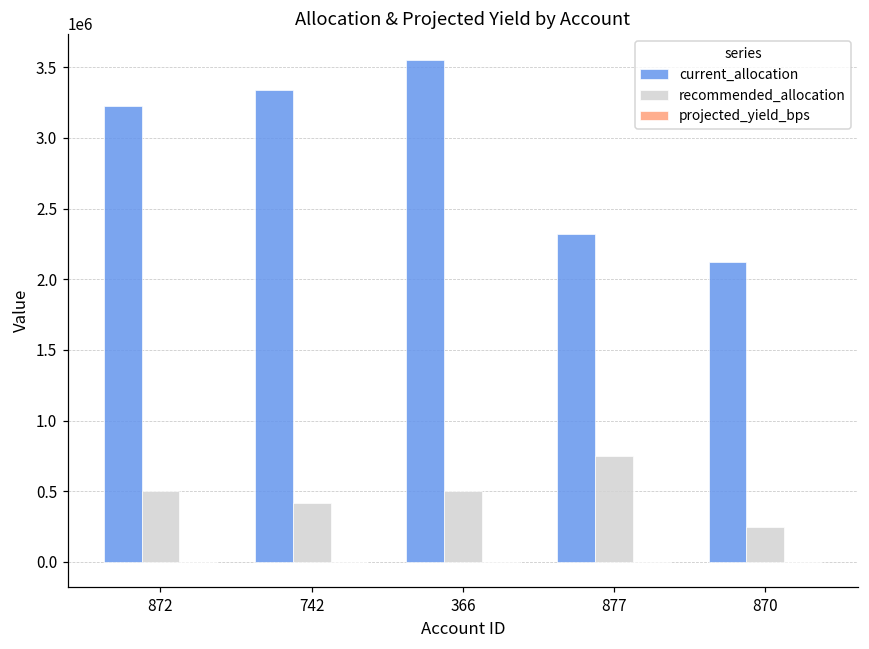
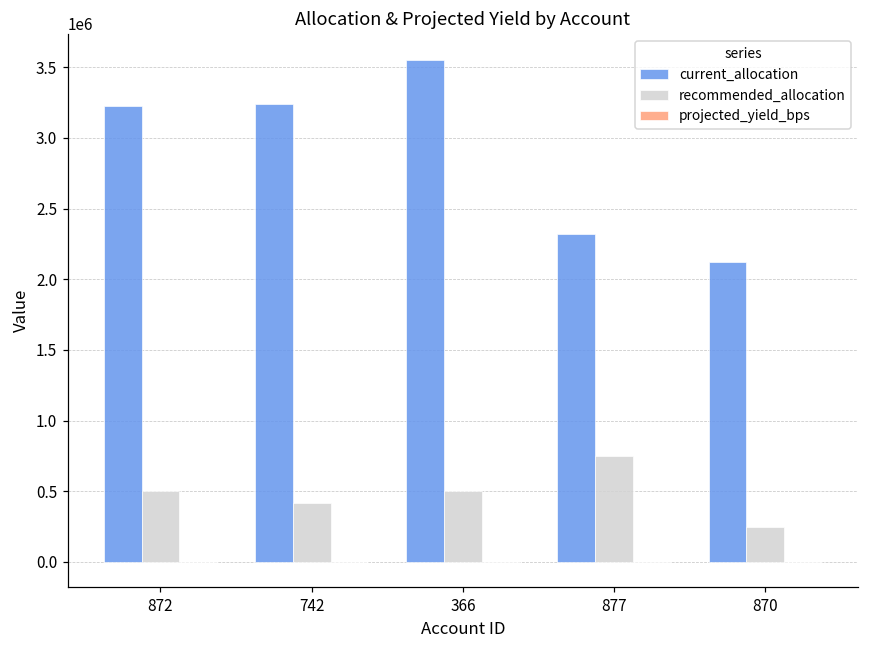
current_allocation, 742: 3340000 -> 3240000
